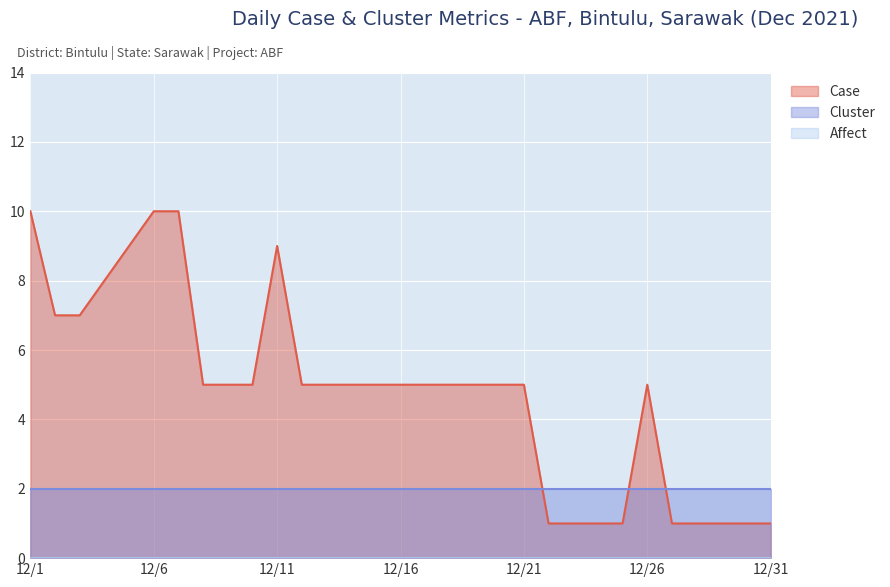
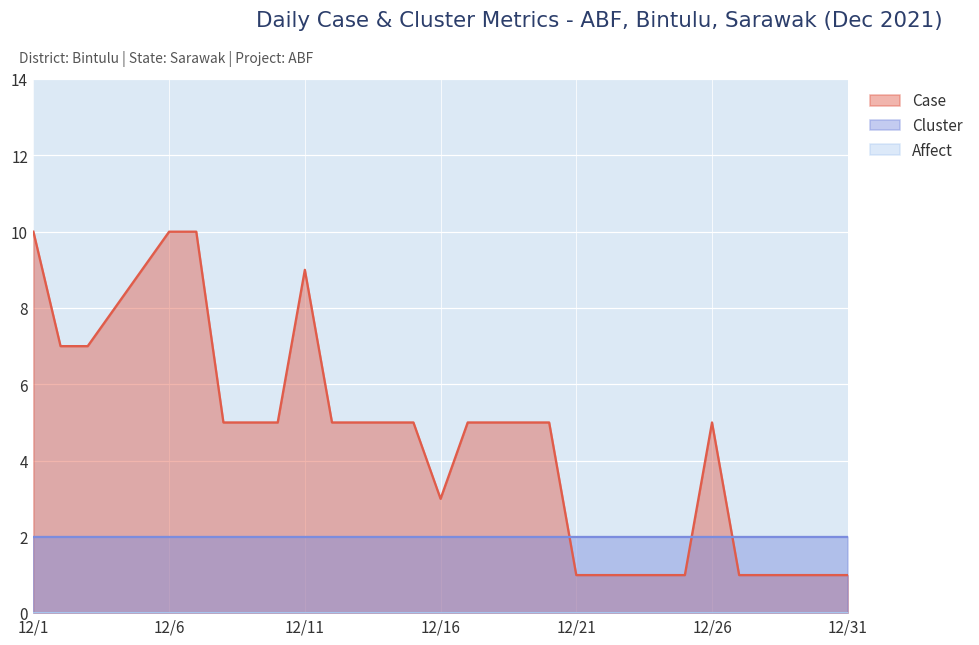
Case, 12/16: 5 -> 3
Case, 12/21: 5 -> 1
